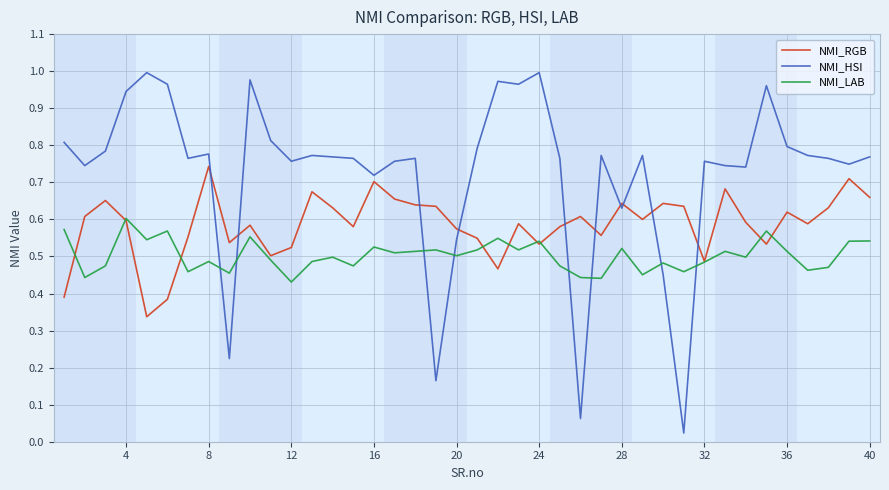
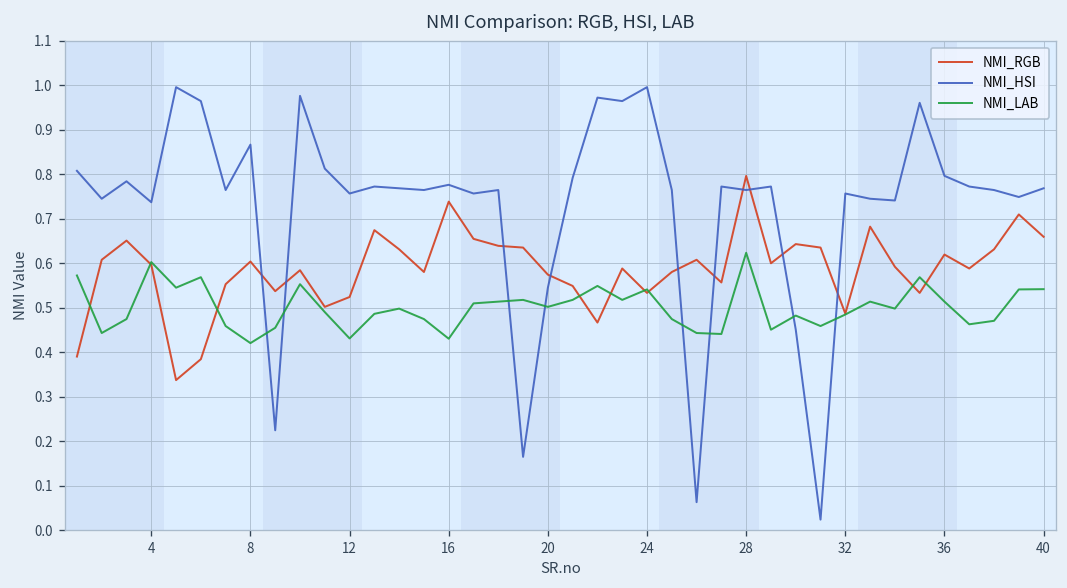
NMI_HSI, 4: 0.95 -> 0.74
NMI_RGB, 8: 0.74 -> 0.60
NMI_HSI, 8: 0.78 -> 0.87
NMI_LAB, 8: 0.49 -> 0.42
NMI_RGB, 16: 0.70 -> 0.74
NMI_HSI, 16: 0.72 -> 0.78
NMI_LAB, 16: 0.53 -> 0.43
NMI_RGB, 28: 0.64 -> 0.80
NMI_HSI, 28: 0.63 -> 0.76
NMI_LAB, 28: 0.52 -> 0.62
